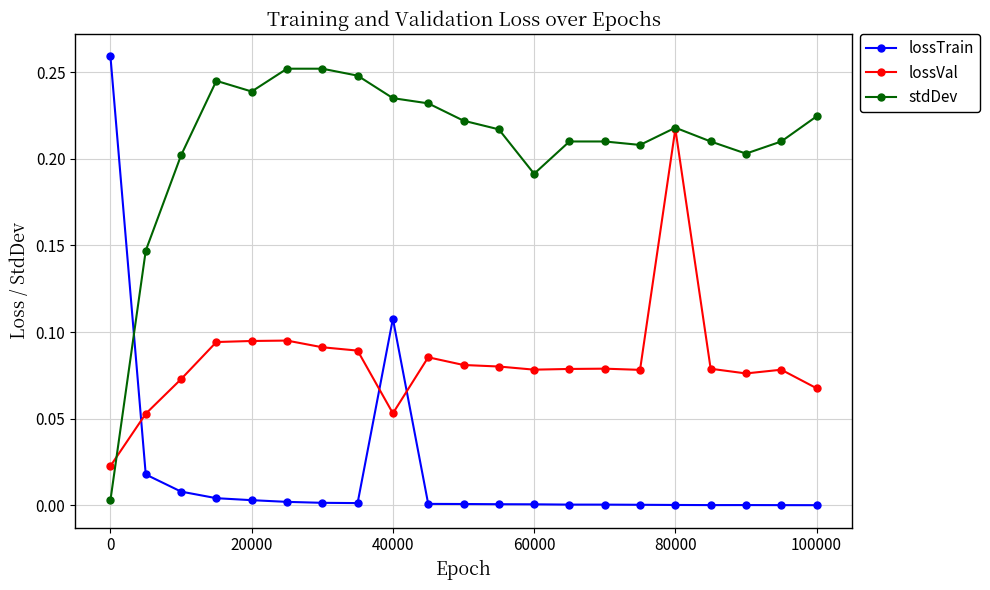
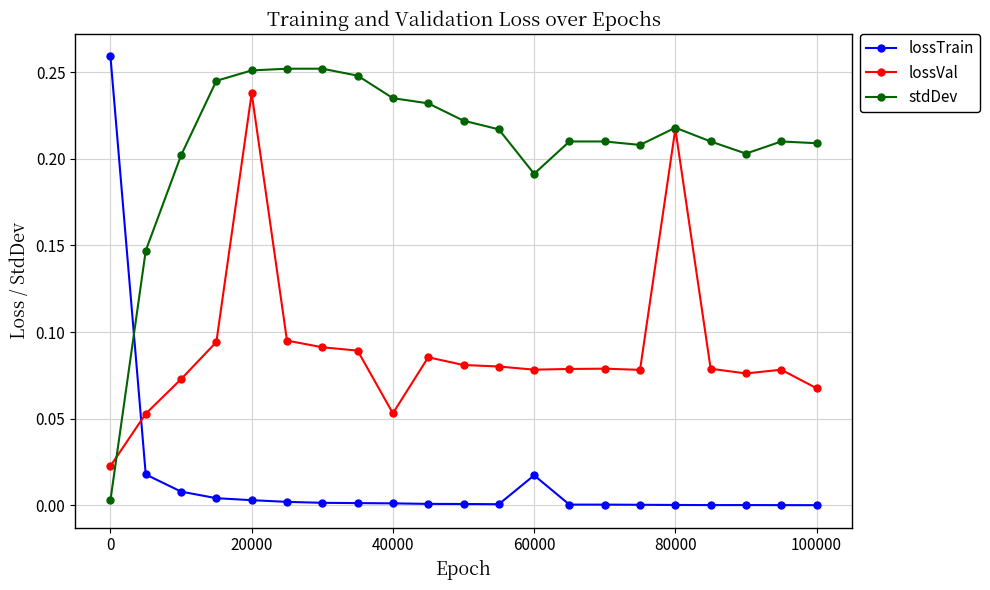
lossVal, 20000: 0.095 -> 0.238
stdDev, 20000: 0.239 -> 0.251
lossTrain, 40000: 0.108 -> 0.001
lossTrain, 60000: 0.001 -> 0.017
stdDev, 100000: 0.224 -> 0.209
